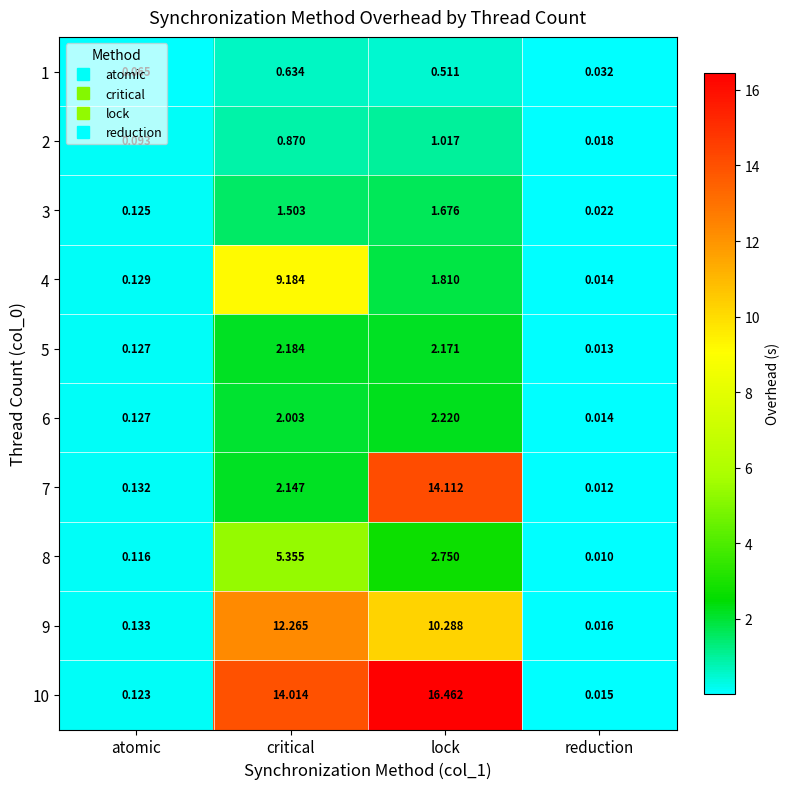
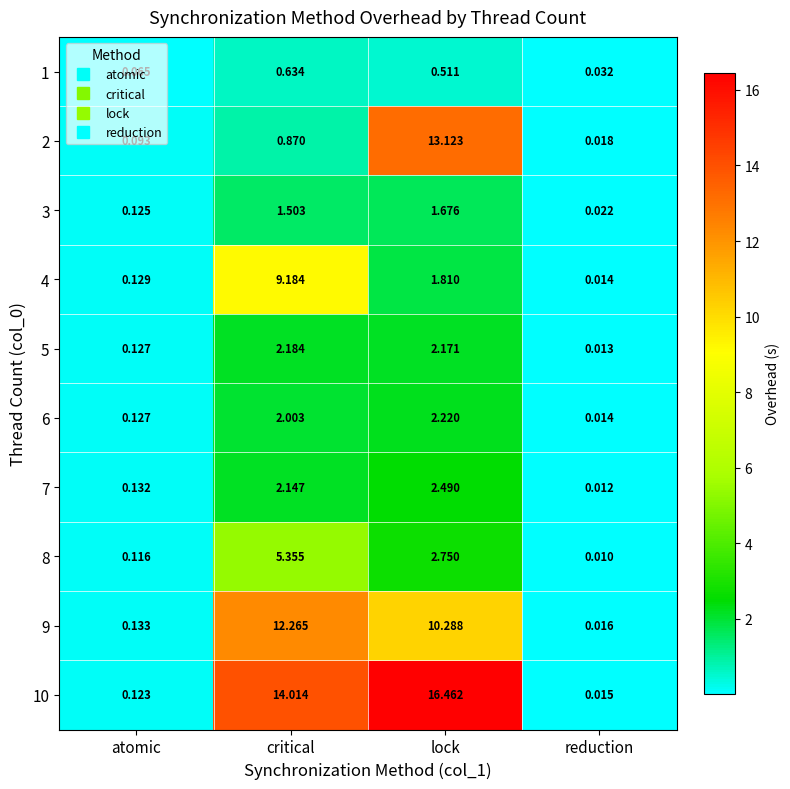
2, lock: 1.017 -> 13.123
7, lock: 14.112 -> 2.490
